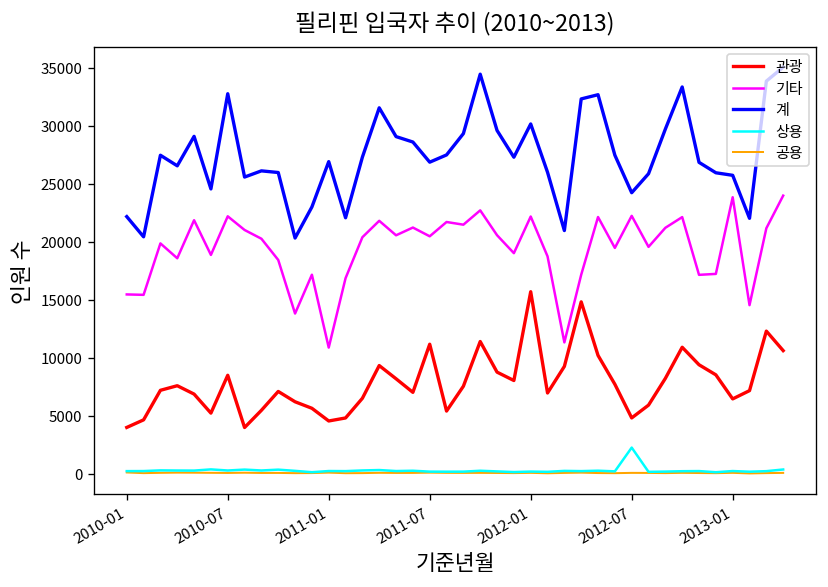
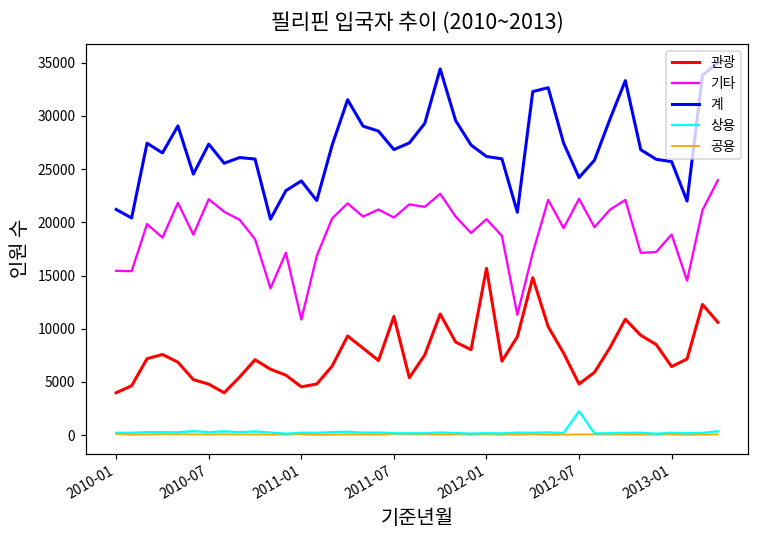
계, 2010-01: 22000 -> 21000
관광, 2010-07: 8000 -> 5000
계, 2010-07: 33000 -> 27000
계, 2011-01: 27000 -> 24000
기타, 2012-01: 22000 -> 20000
계, 2012-01: 30000 -> 26000
기타, 2013-01: 24000 -> 19000
